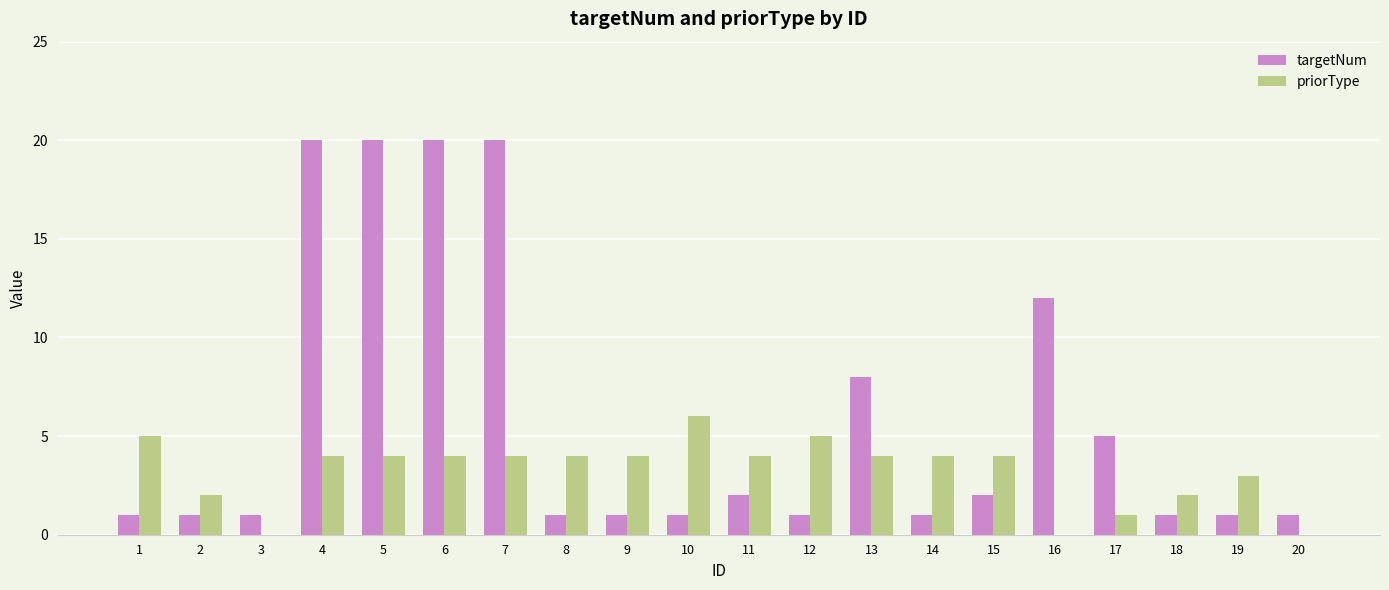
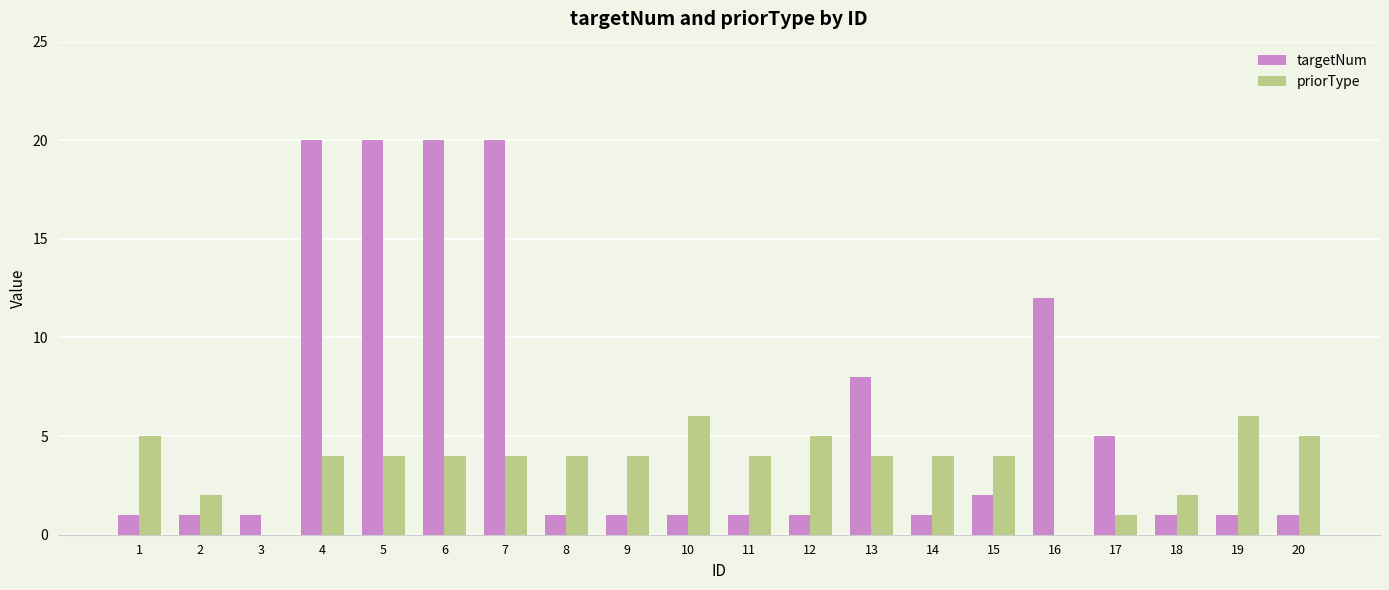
targetNum, 11: 2 -> 1
priorType, 19: 3 -> 6
priorType, 20: 0 -> 5
